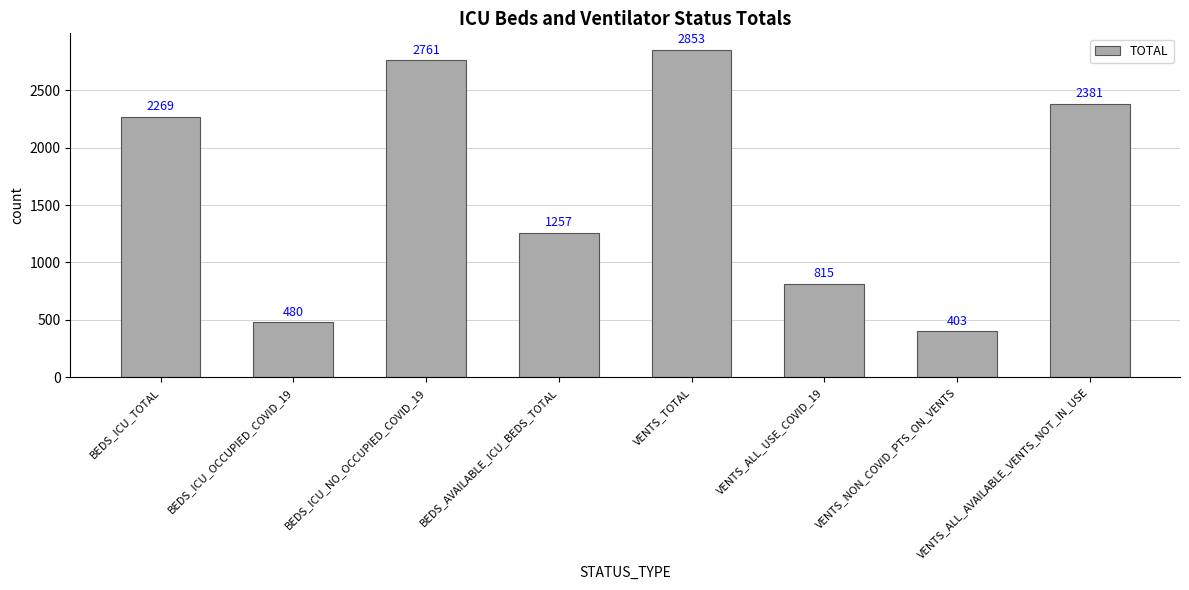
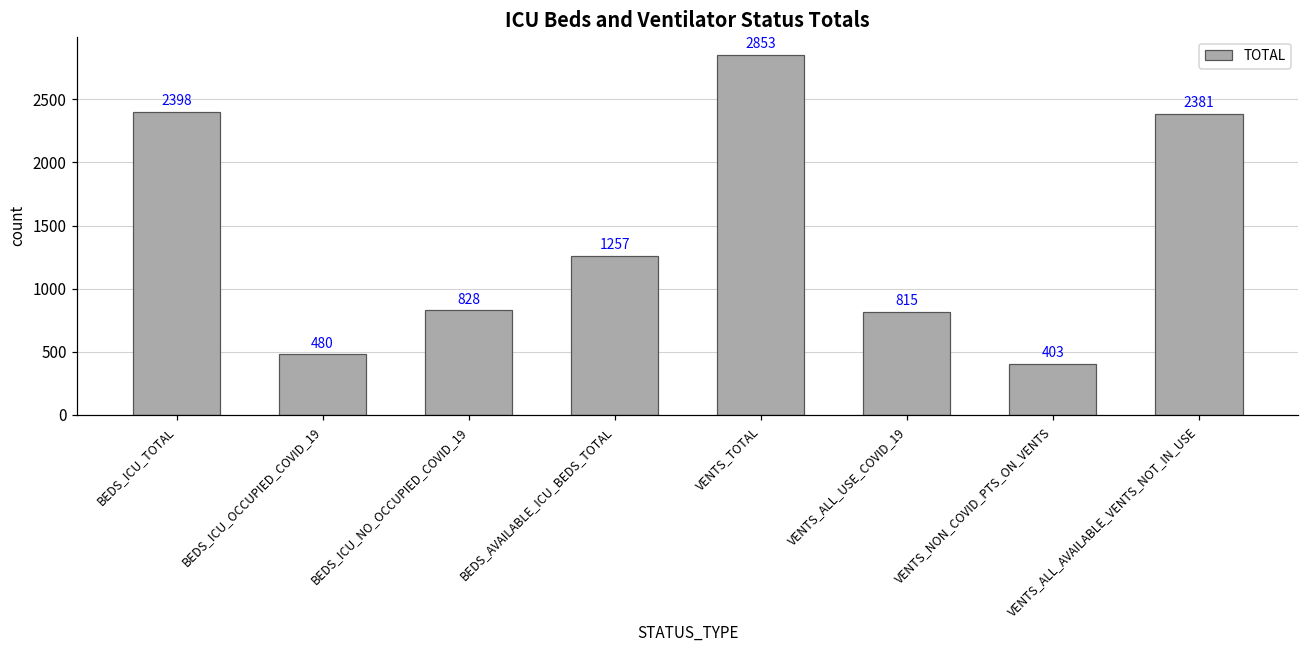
BEDS_ICU_TOTAL: 2269 -> 2398
BEDS_ICU_NO_OCCUPIED_COVID_19: 2761 -> 828
